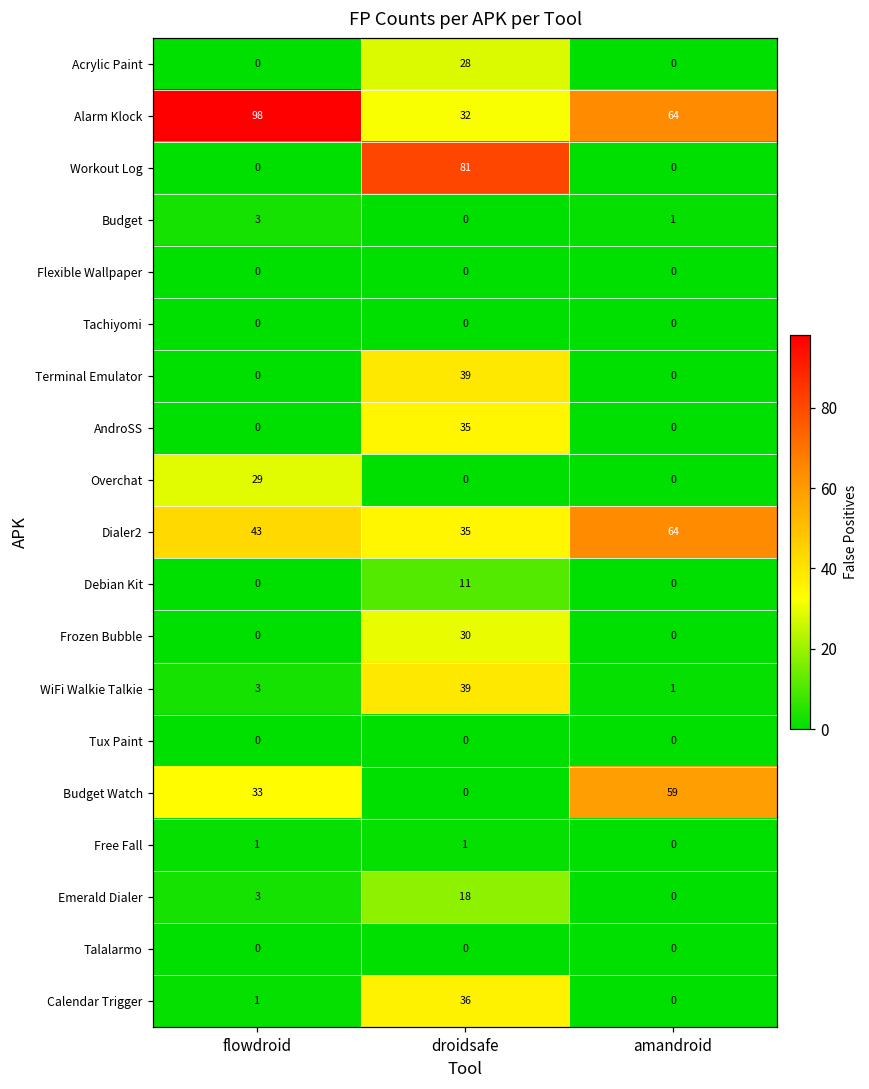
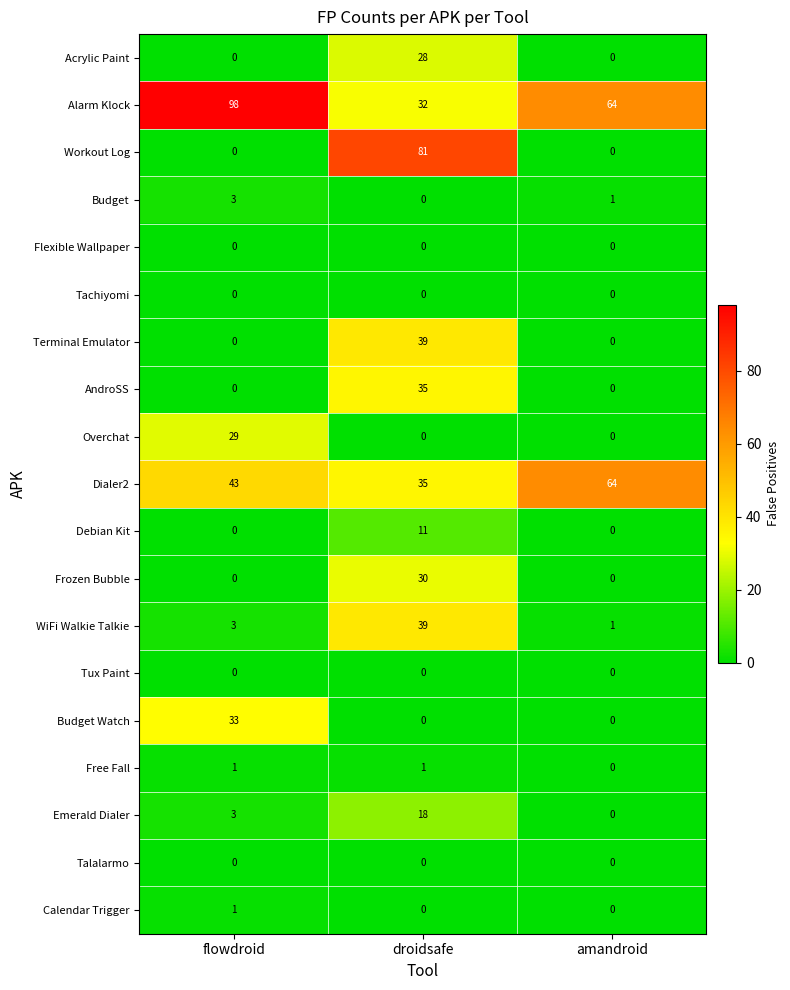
Budget Watch, amandroid: 59 -> 0
Calendar Trigger, droidsafe: 36 -> 0
